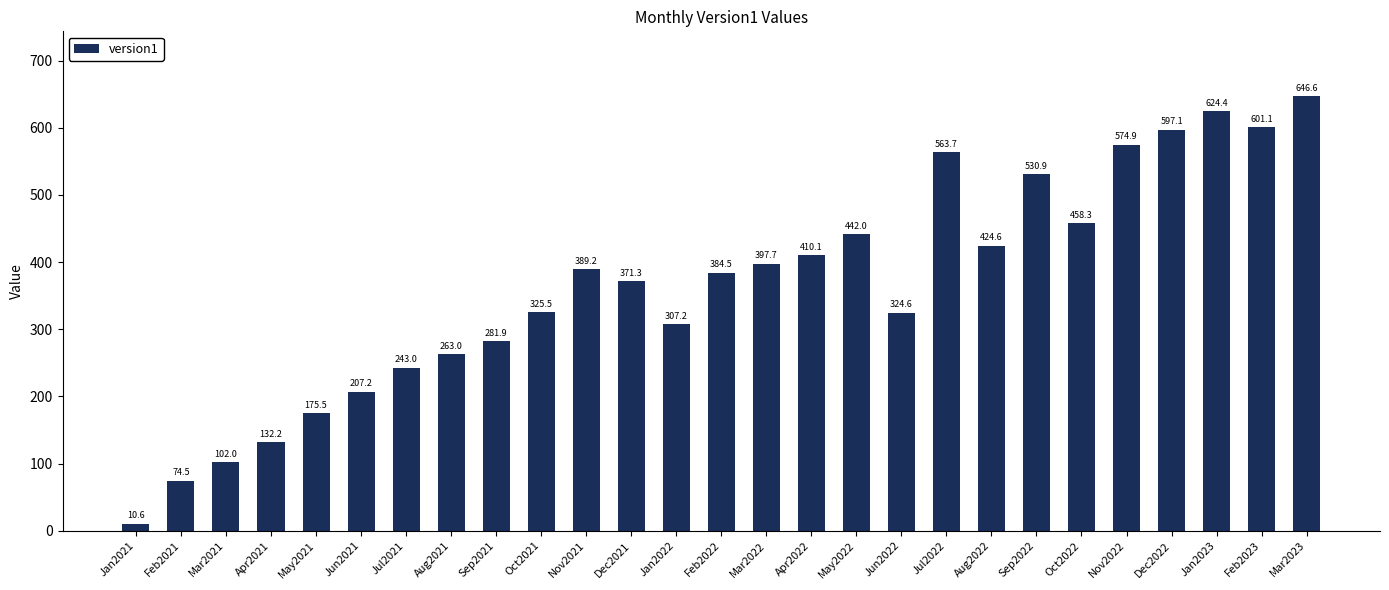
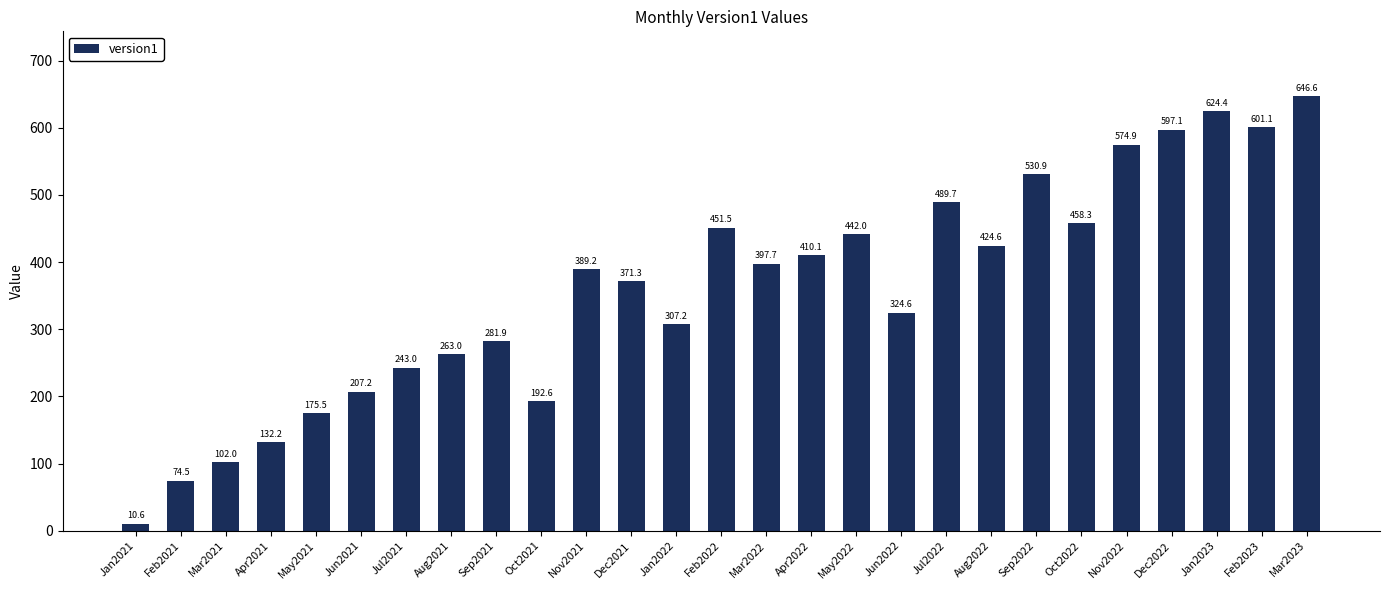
Oct2021: 325.5 -> 192.6
Feb2022: 384.5 -> 451.5
Jul2022: 563.7 -> 489.7
